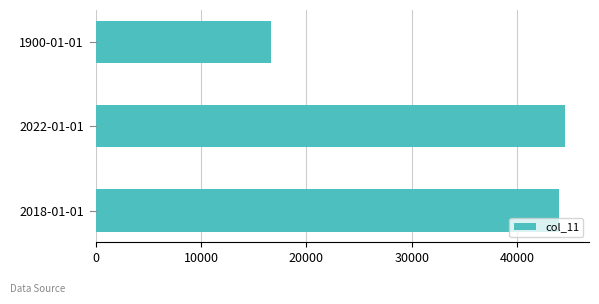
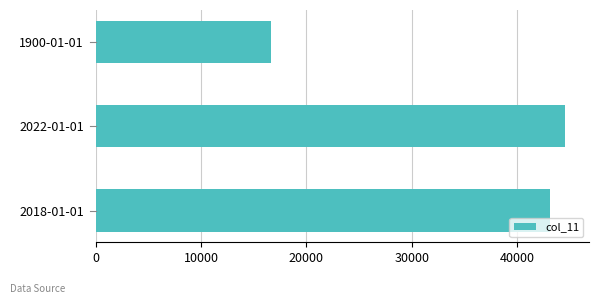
col_11, 2018-01-01: 44000 -> 43100
